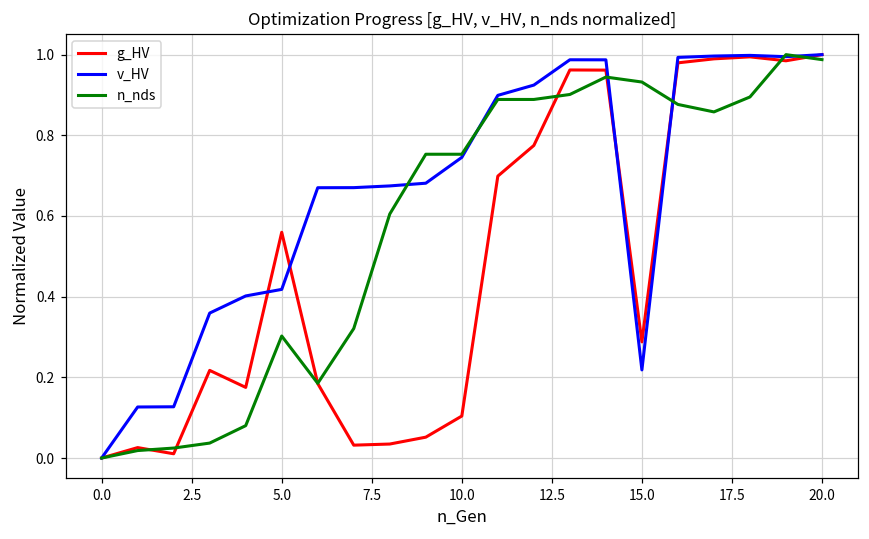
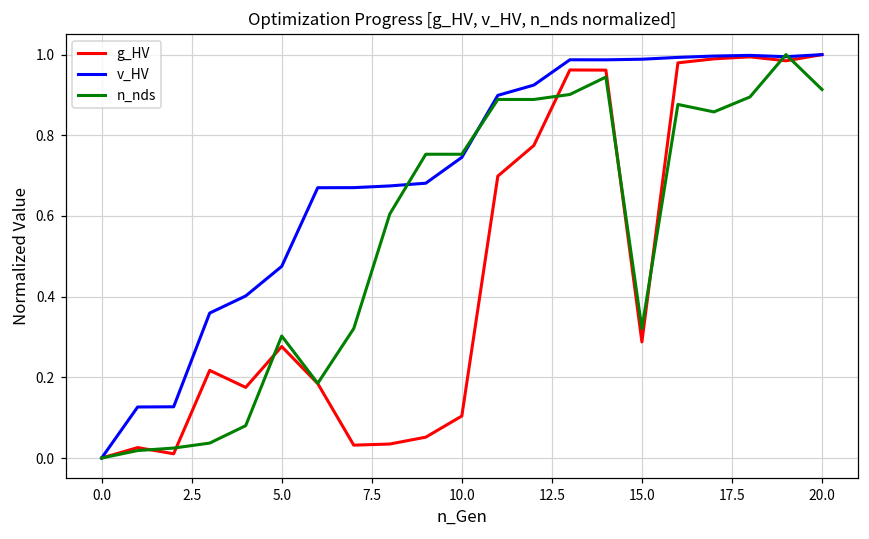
g_HV, 5.0: 0.56 -> 0.28
v_HV, 5.0: 0.42 -> 0.48
v_HV, 15.0: 0.22 -> 0.99
n_nds, 15.0: 0.93 -> 0.32
n_nds, 20.0: 0.99 -> 0.91
